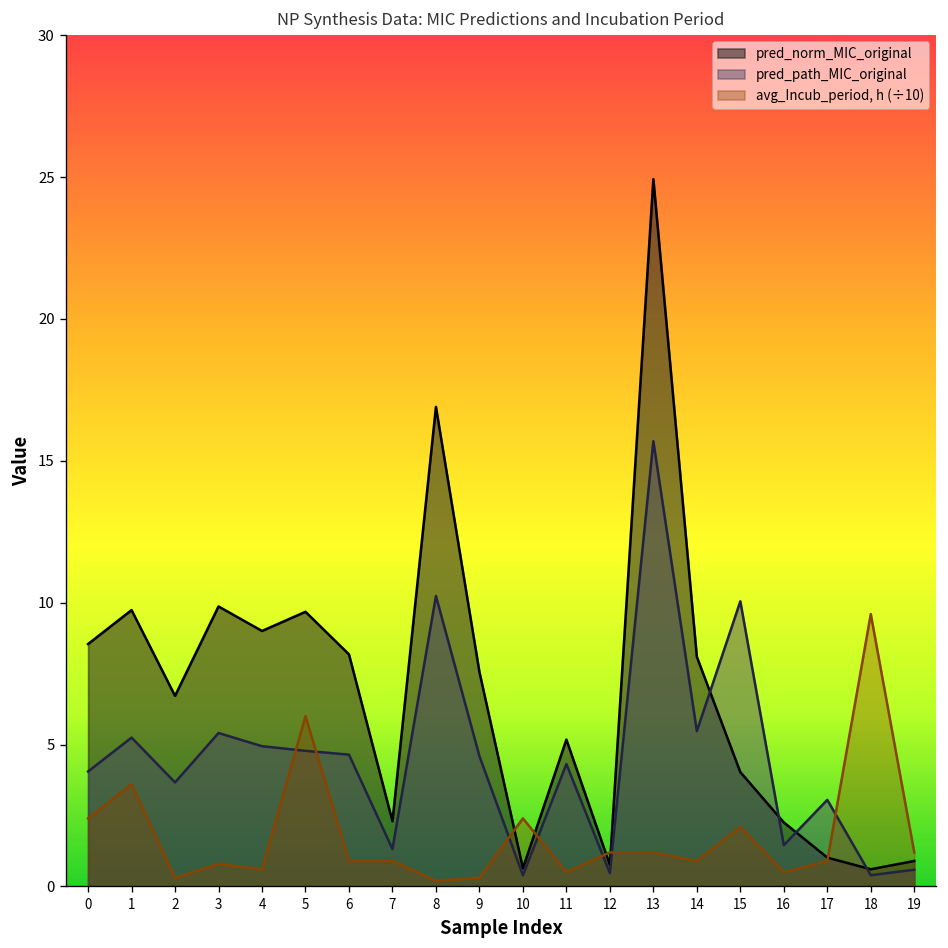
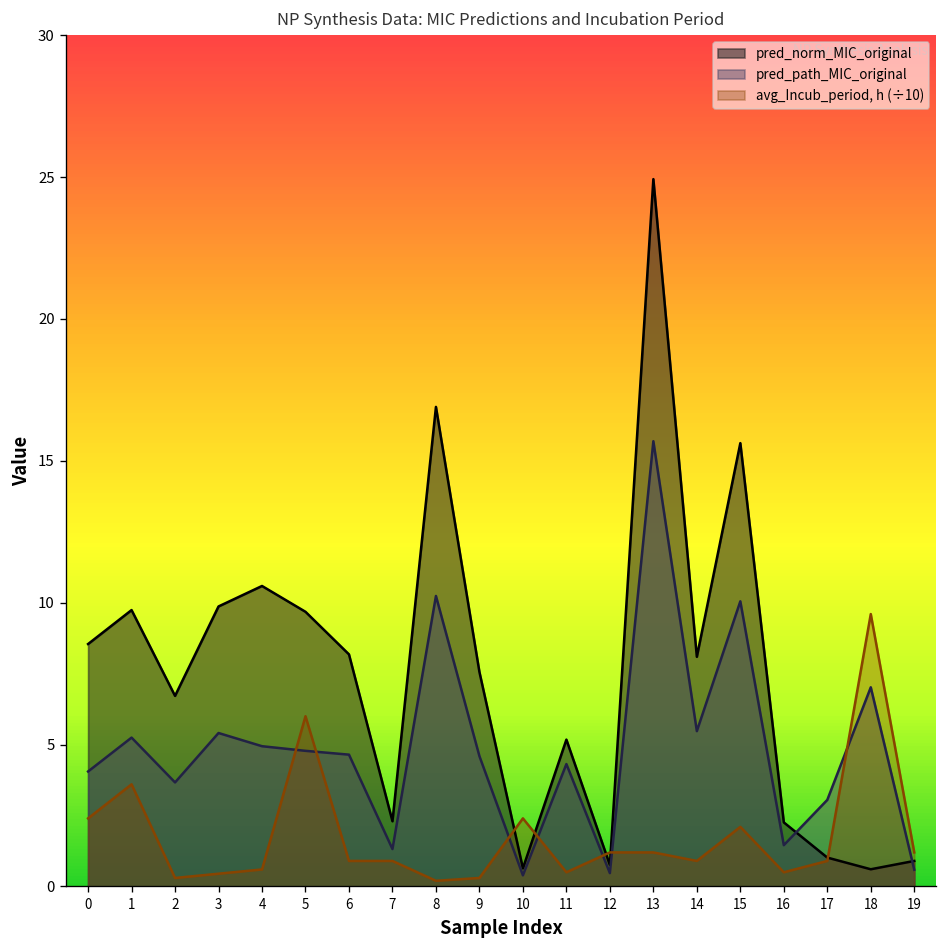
avg_Incub_period, h (÷10), 3: 0.8 -> 0.5
pred_norm_MIC_original, 4: 9.0 -> 10.6
pred_norm_MIC_original, 15: 4.0 -> 15.6
pred_path_MIC_original, 18: 0.4 -> 7.0
